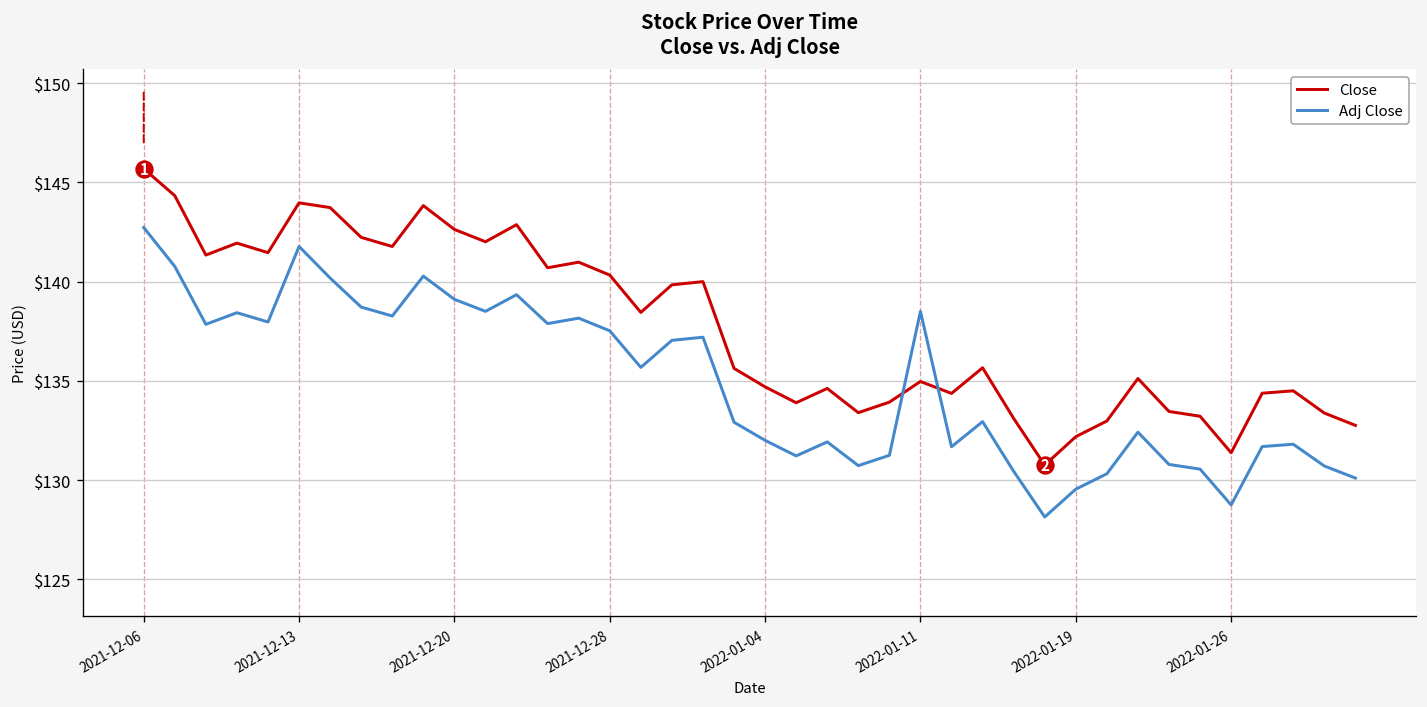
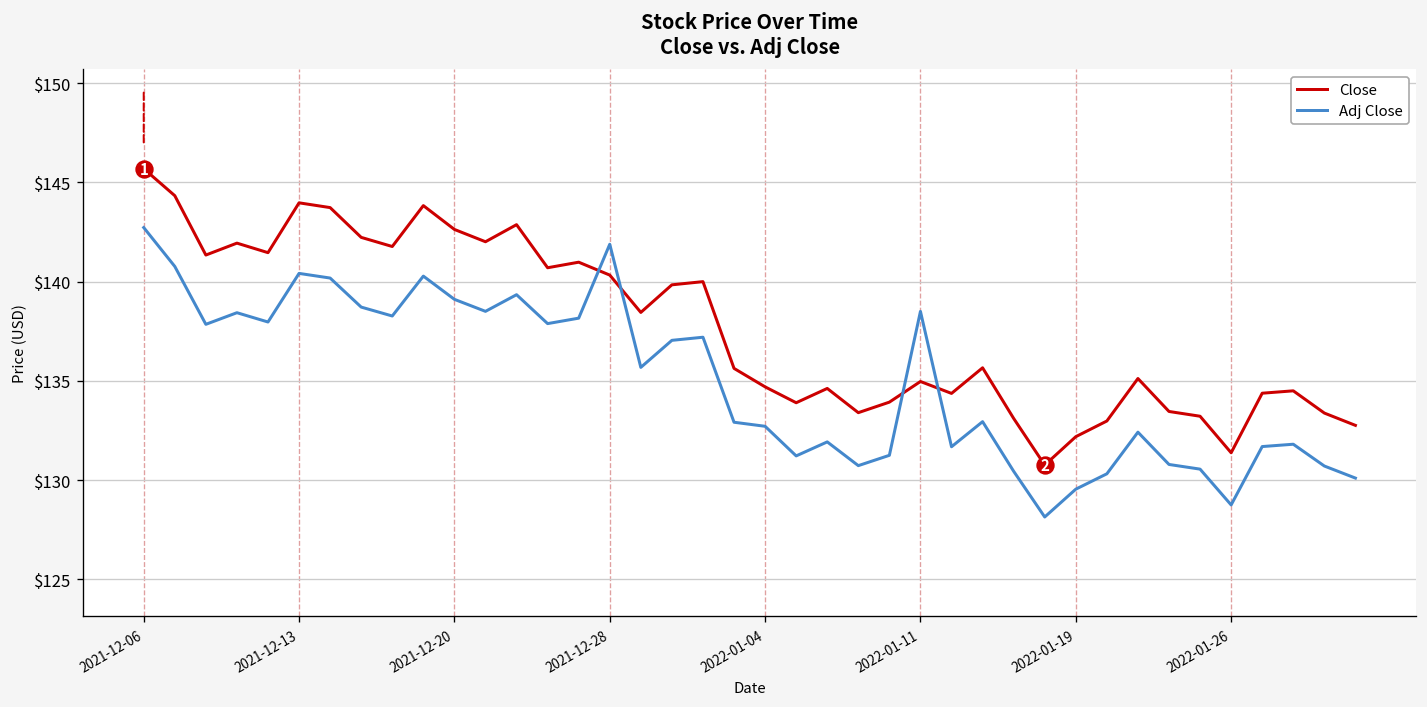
Adj Close, 2021-12-13: $141.8 -> $140.4
Adj Close, 2021-12-28: $137.5 -> $141.9
Adj Close, 2022-01-04: $132.0 -> $132.7
